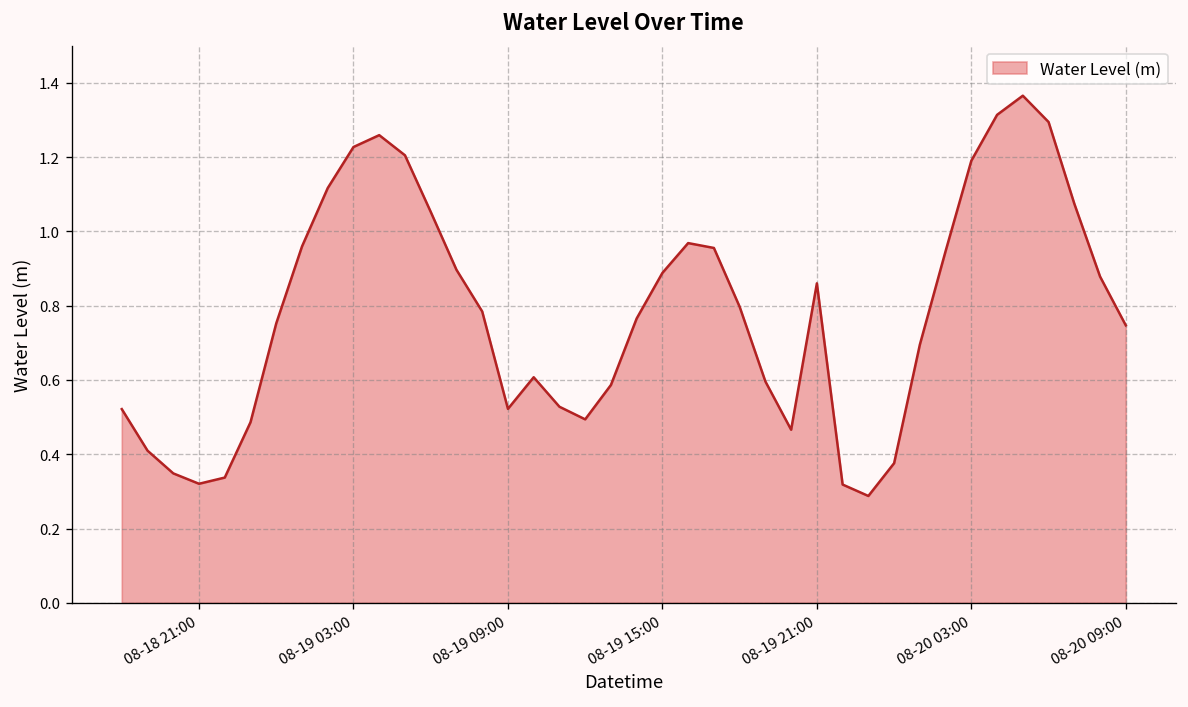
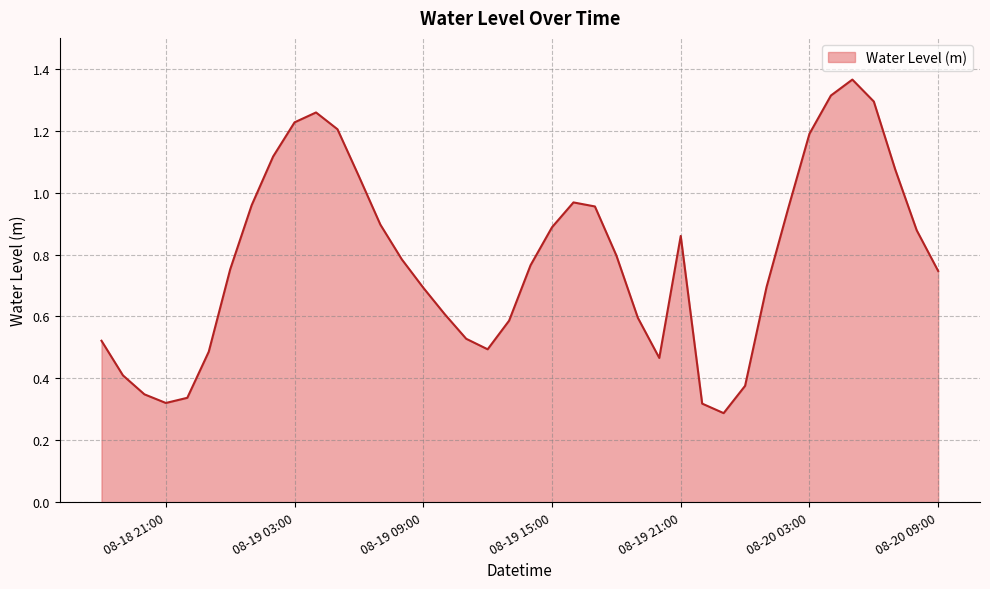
08-19 09:00: 0.52 -> 0.69
